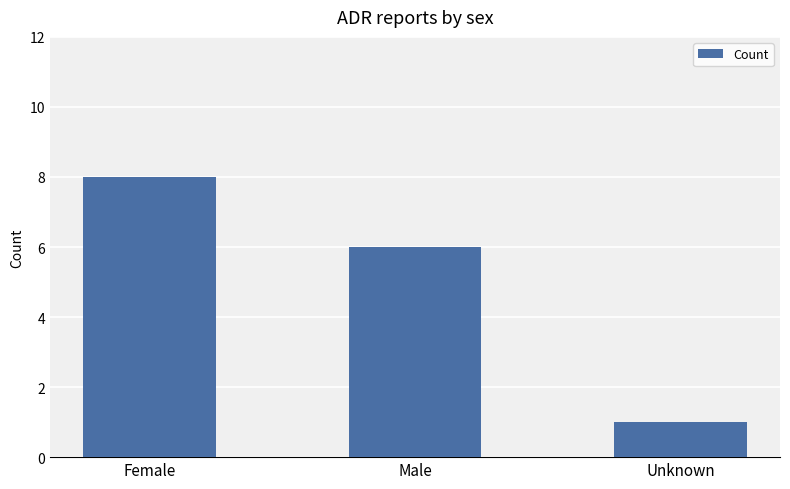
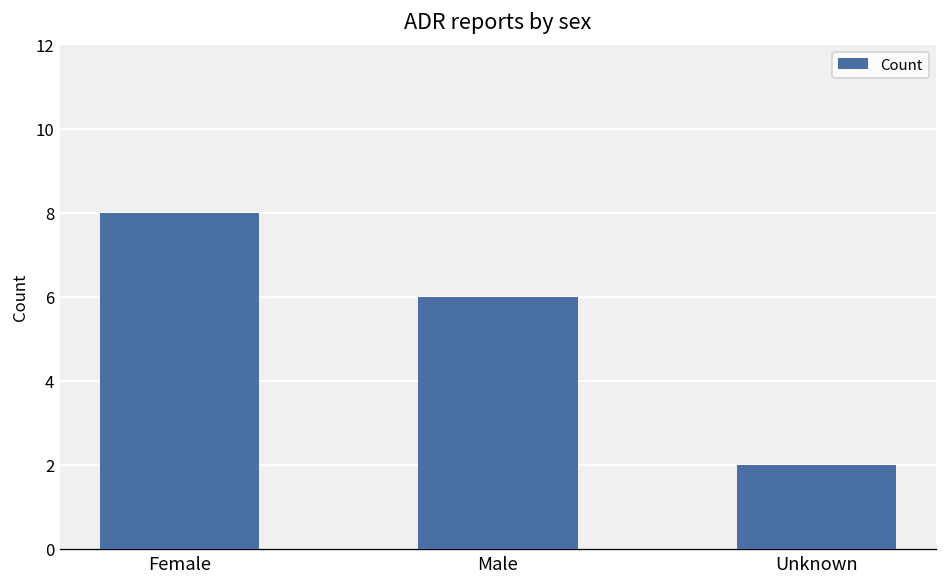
Unknown: 1 -> 2
